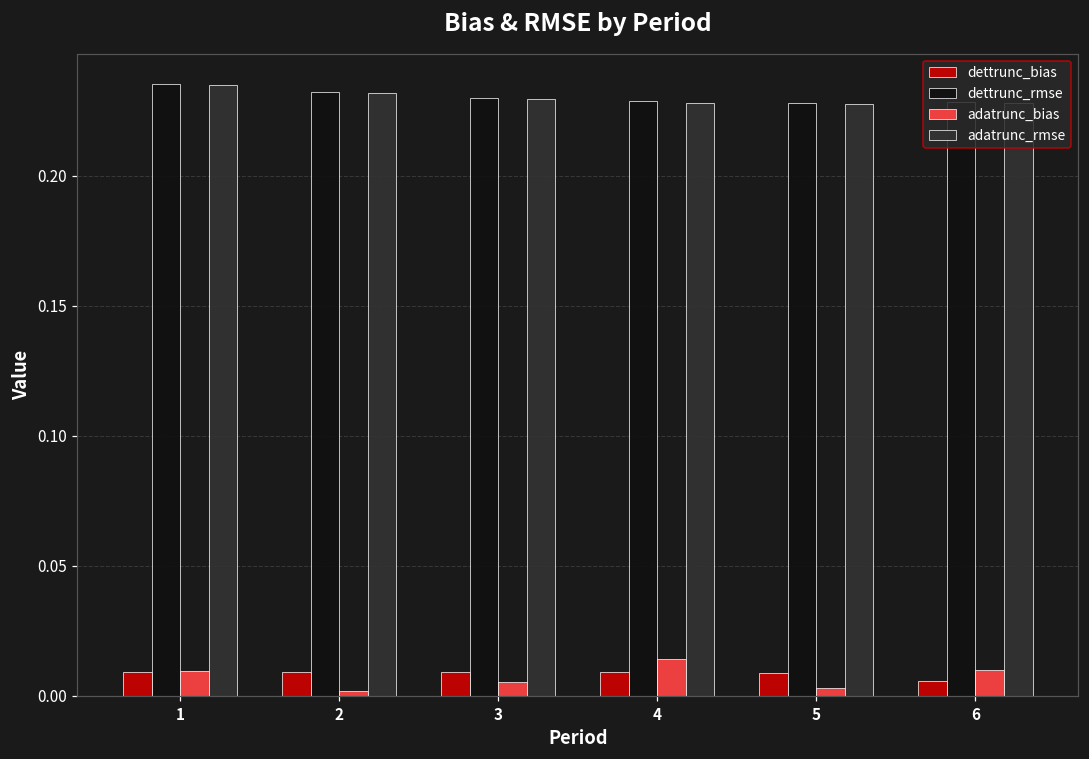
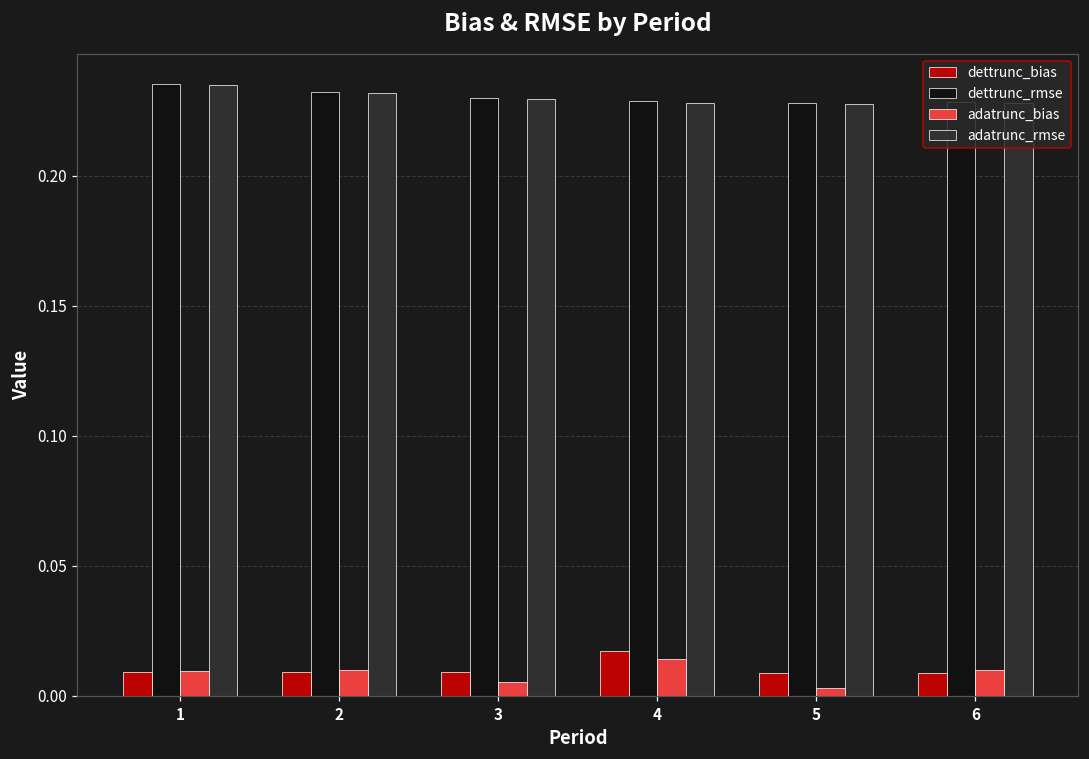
adatrunc_bias, 2: 0.002 -> 0.010
dettrunc_bias, 4: 0.009 -> 0.017
dettrunc_bias, 6: 0.006 -> 0.009
